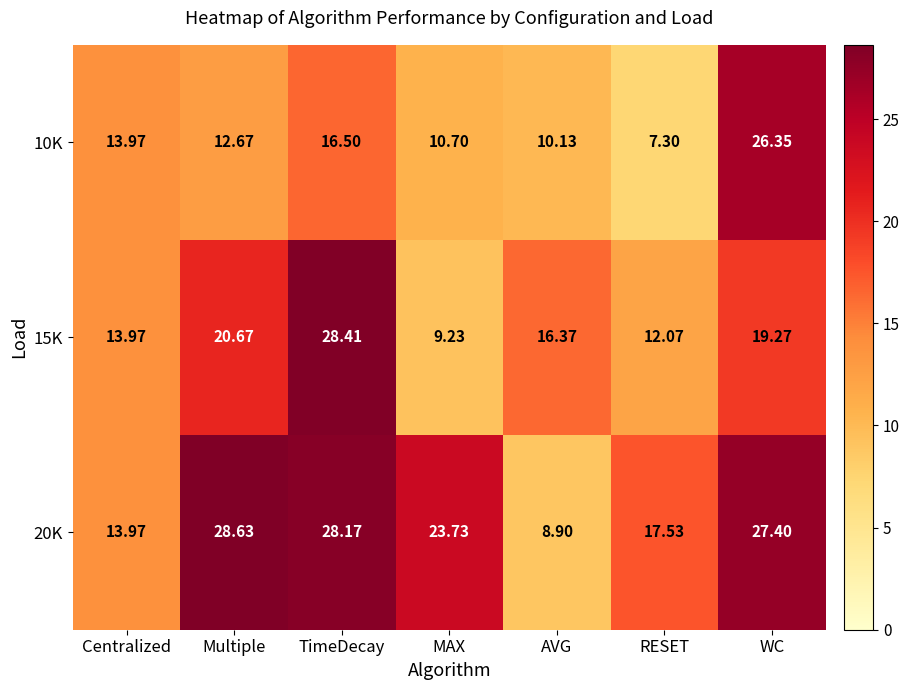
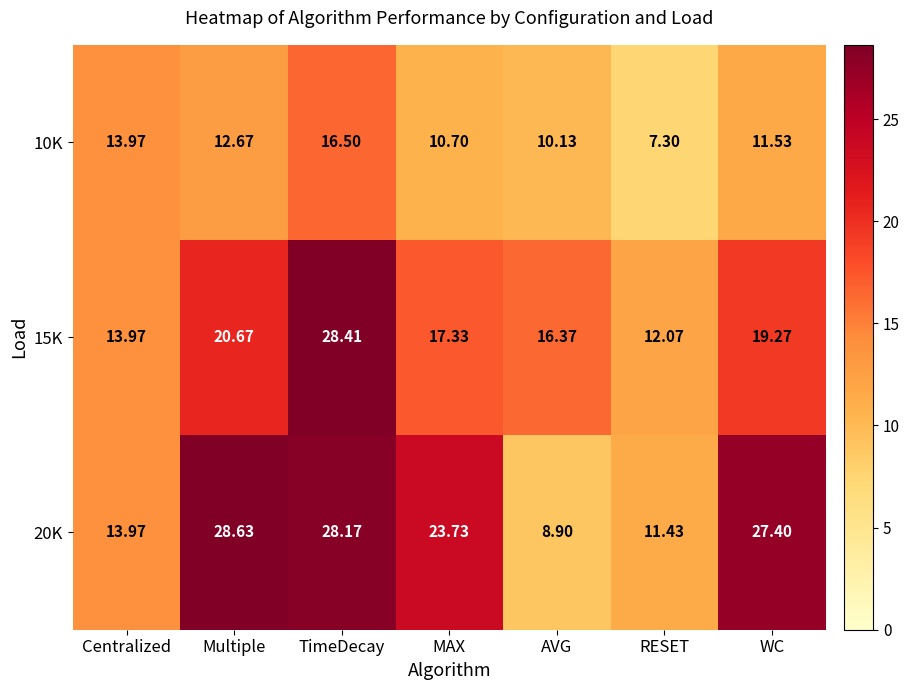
10K, WC: 26.35 -> 11.53
15K, MAX: 9.23 -> 17.33
20K, RESET: 17.53 -> 11.43
